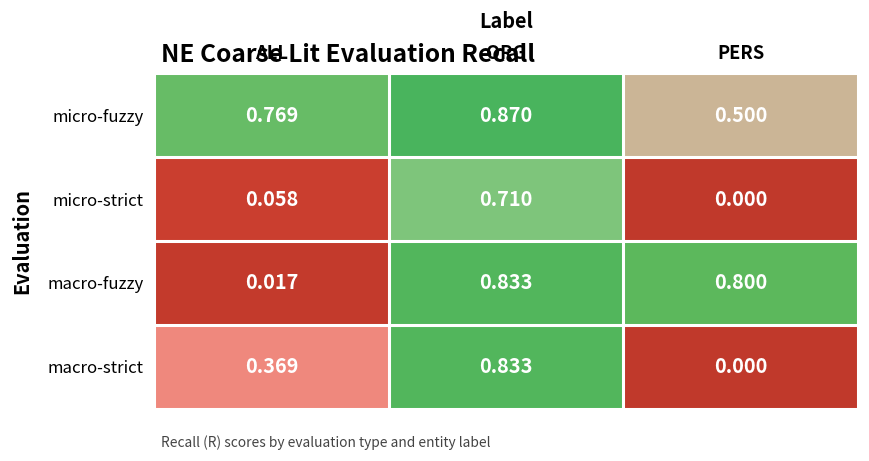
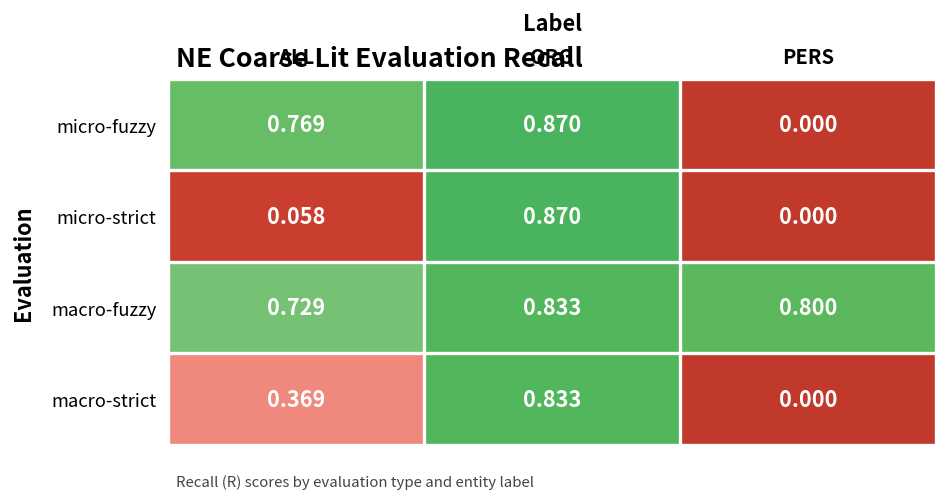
micro-fuzzy, PERS: 0.500 -> 0.000
micro-strict, ORG: 0.710 -> 0.870
macro-fuzzy, ALL: 0.017 -> 0.729
